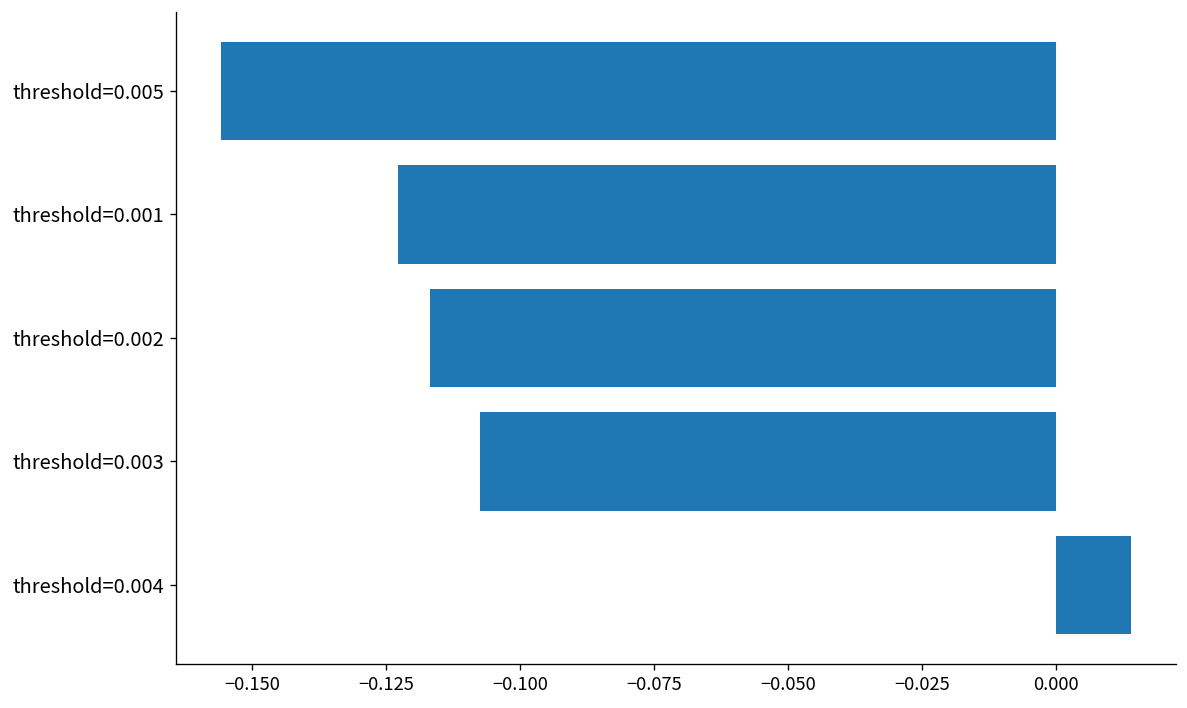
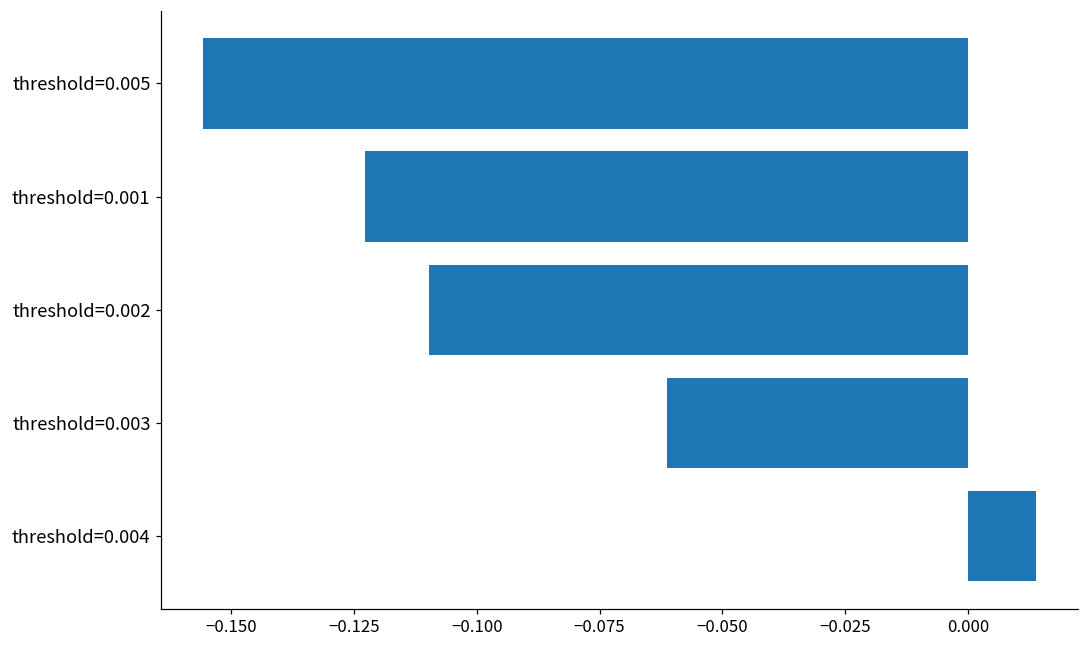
threshold=0.002: -0.117 -> -0.110
threshold=0.003: -0.108 -> -0.061
